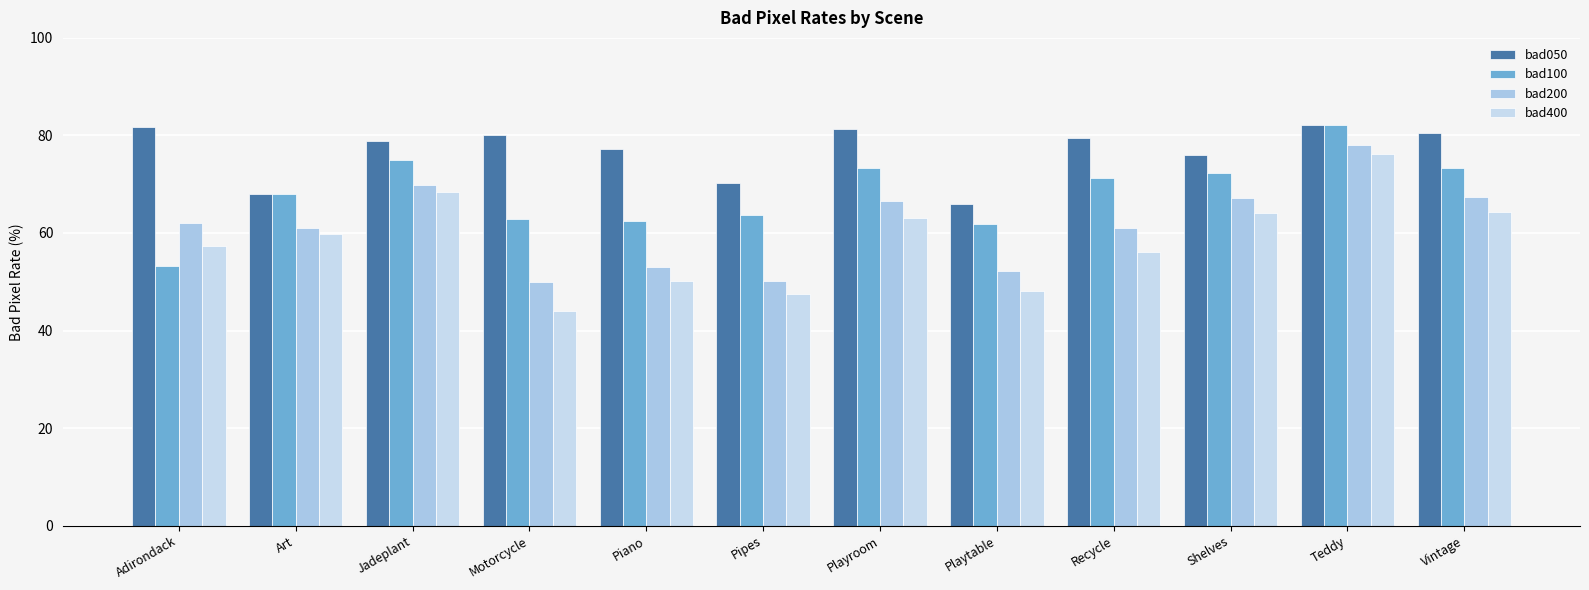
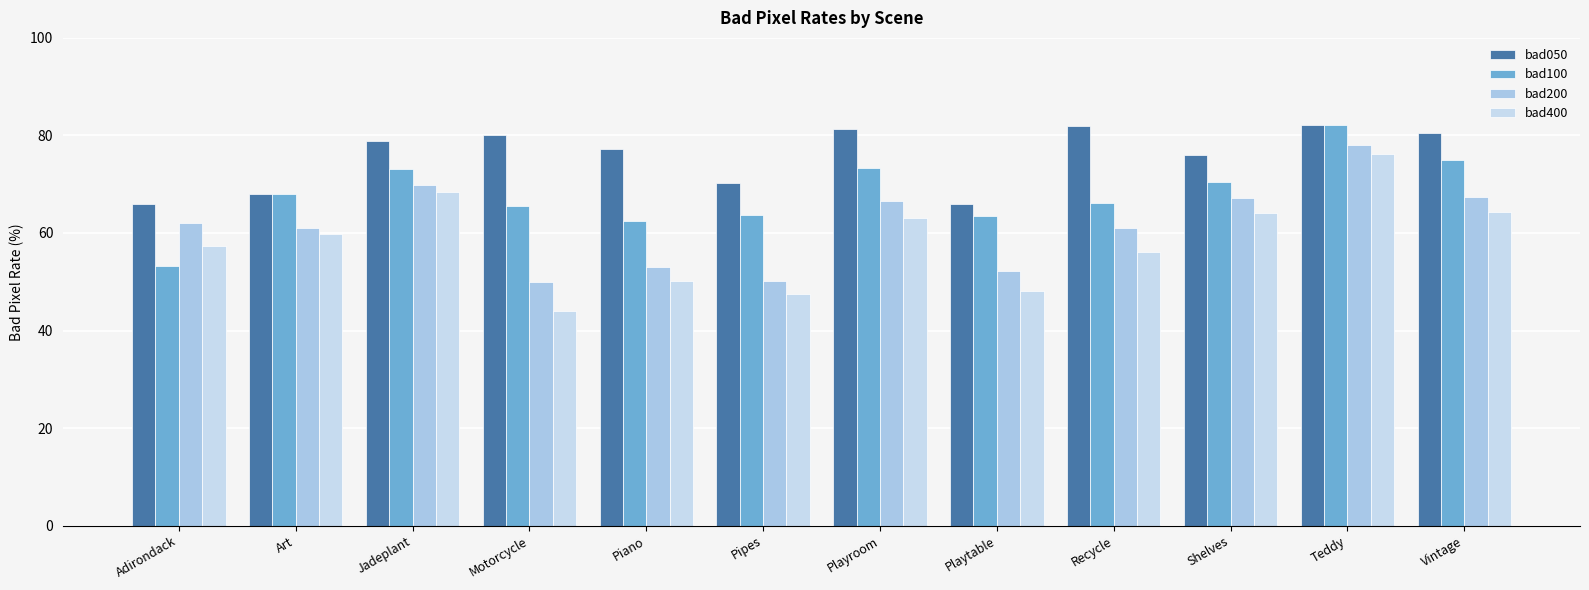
bad050, Adirondack: 82 -> 66
bad100, Jadeplant: 75 -> 73
bad100, Motorcycle: 63 -> 66
bad100, Playtable: 62 -> 64
bad050, Recycle: 80 -> 82
bad100, Recycle: 71 -> 66
bad100, Shelves: 72 -> 70
bad100, Vintage: 73 -> 75
